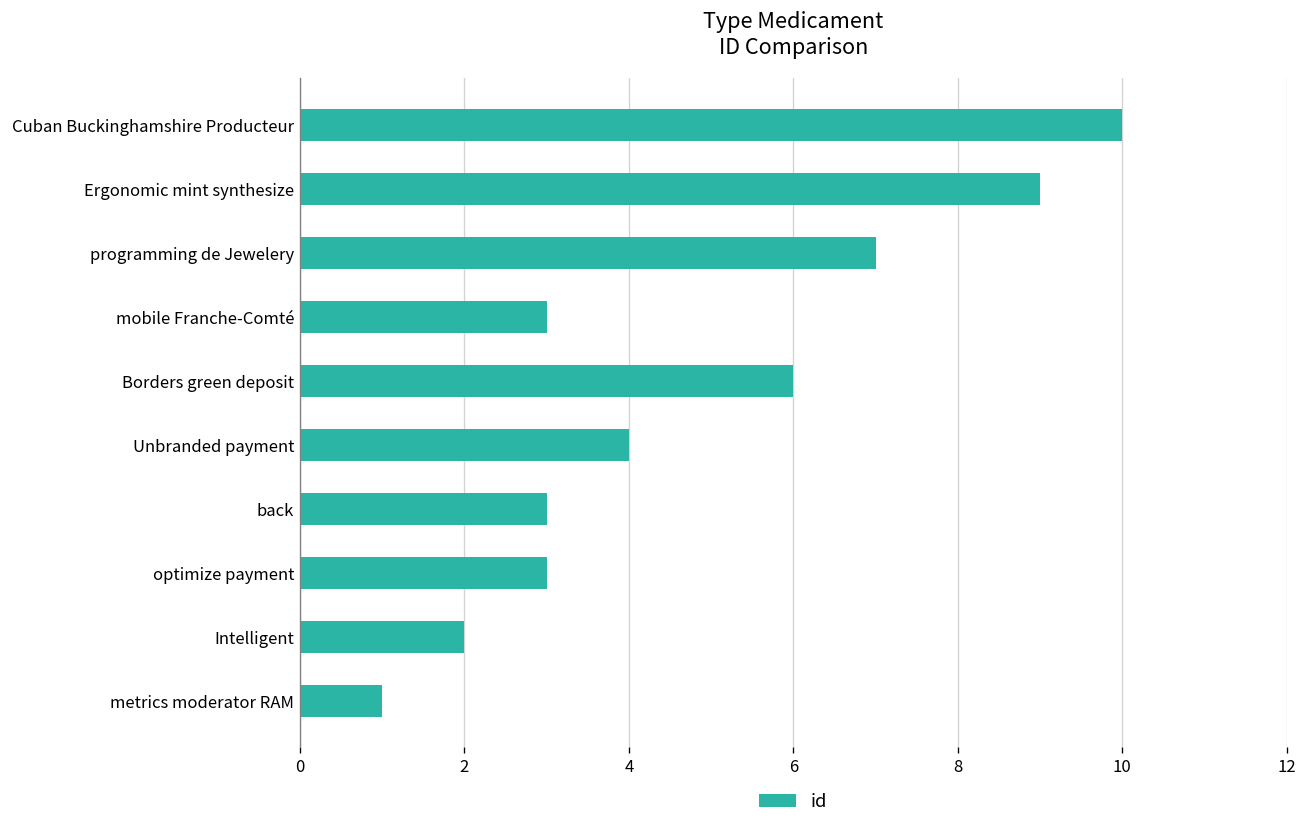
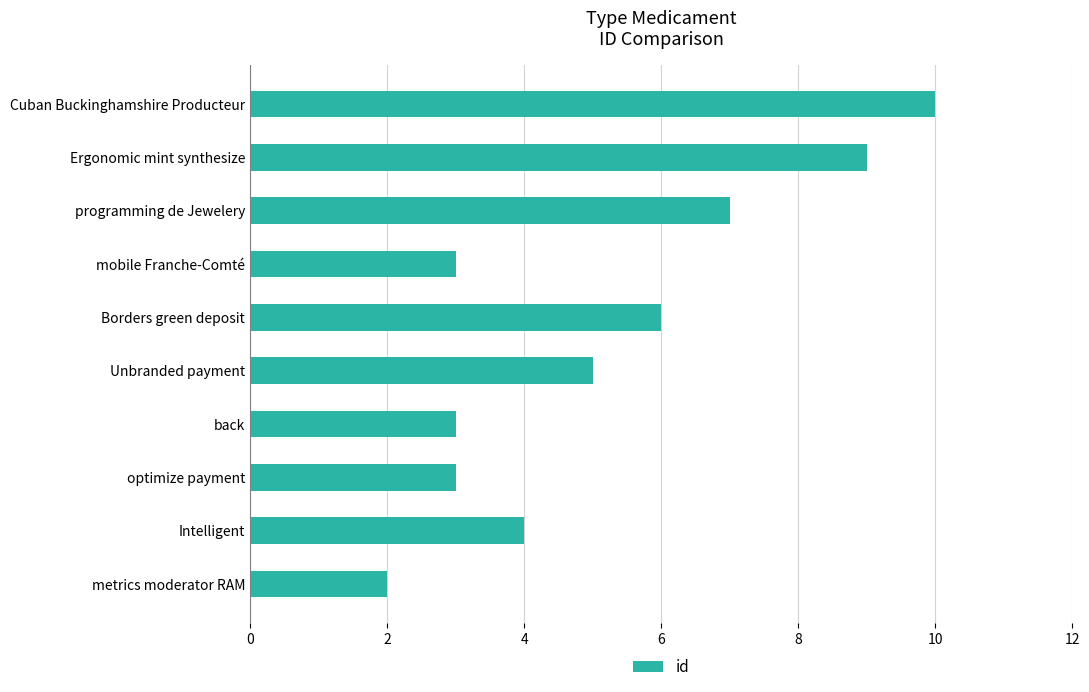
Unbranded payment: 4 -> 5
Intelligent: 2 -> 4
metrics moderator RAM: 1 -> 2
